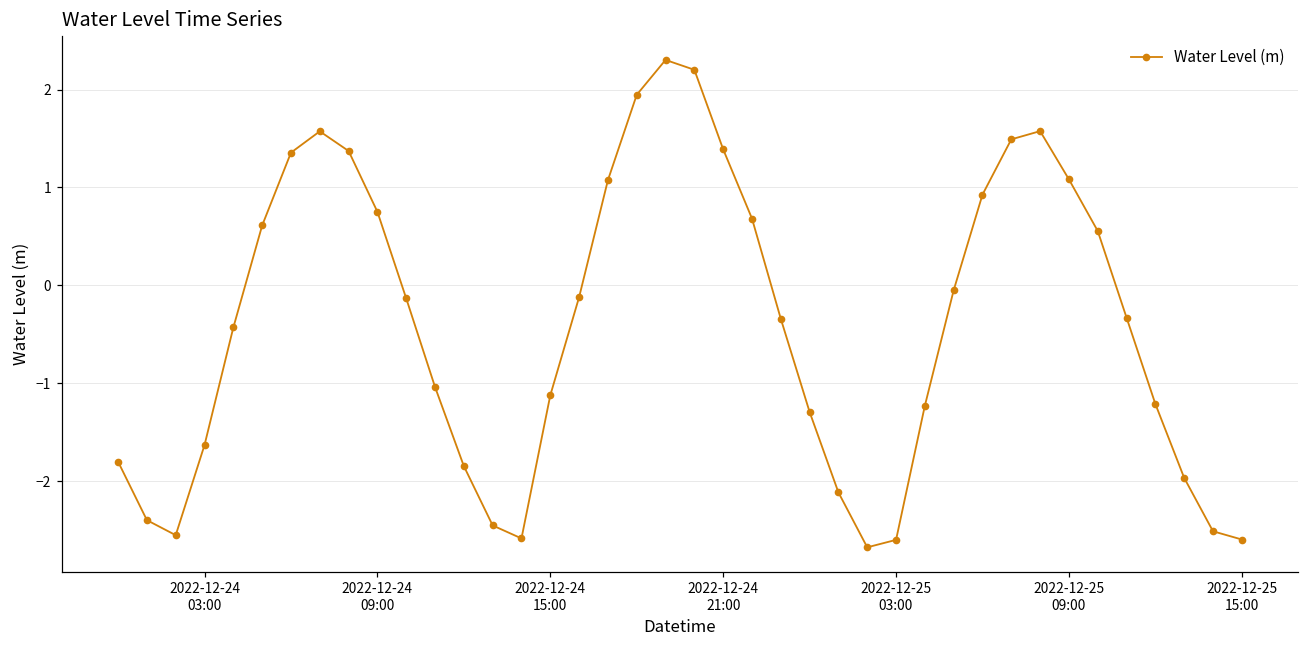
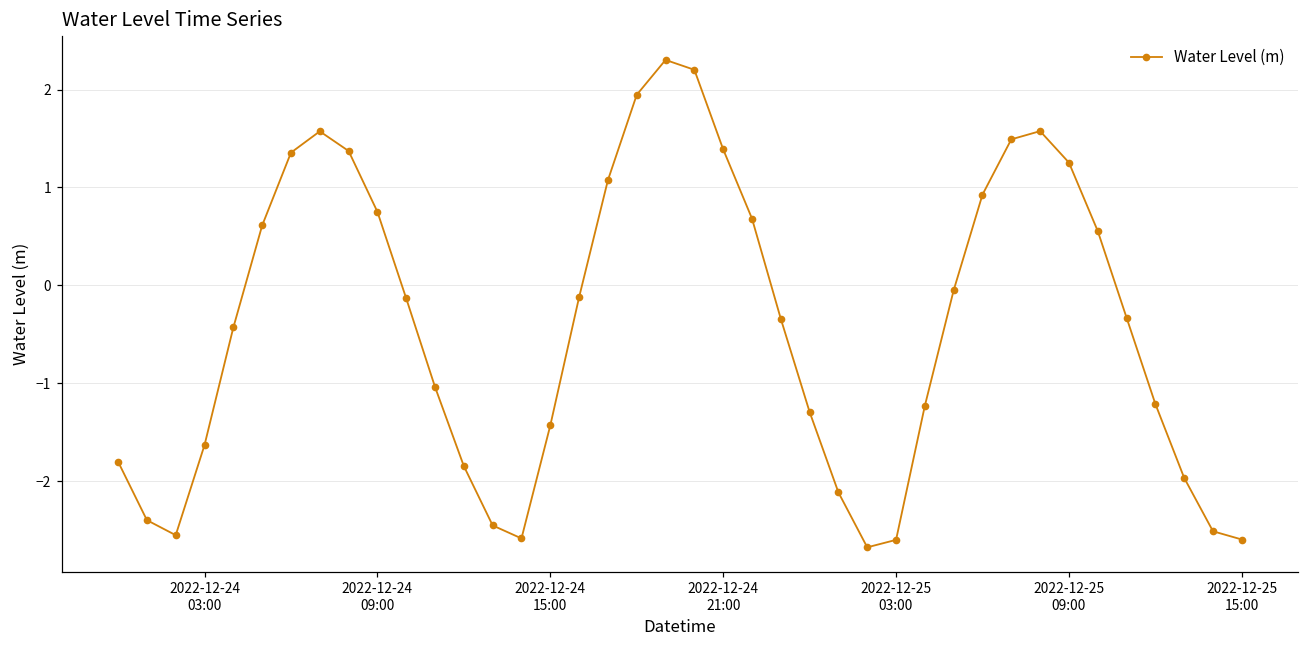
2022-12-24 15:00: -1.1 -> -1.4
2022-12-25 09:00: 1.1 -> 1.3
